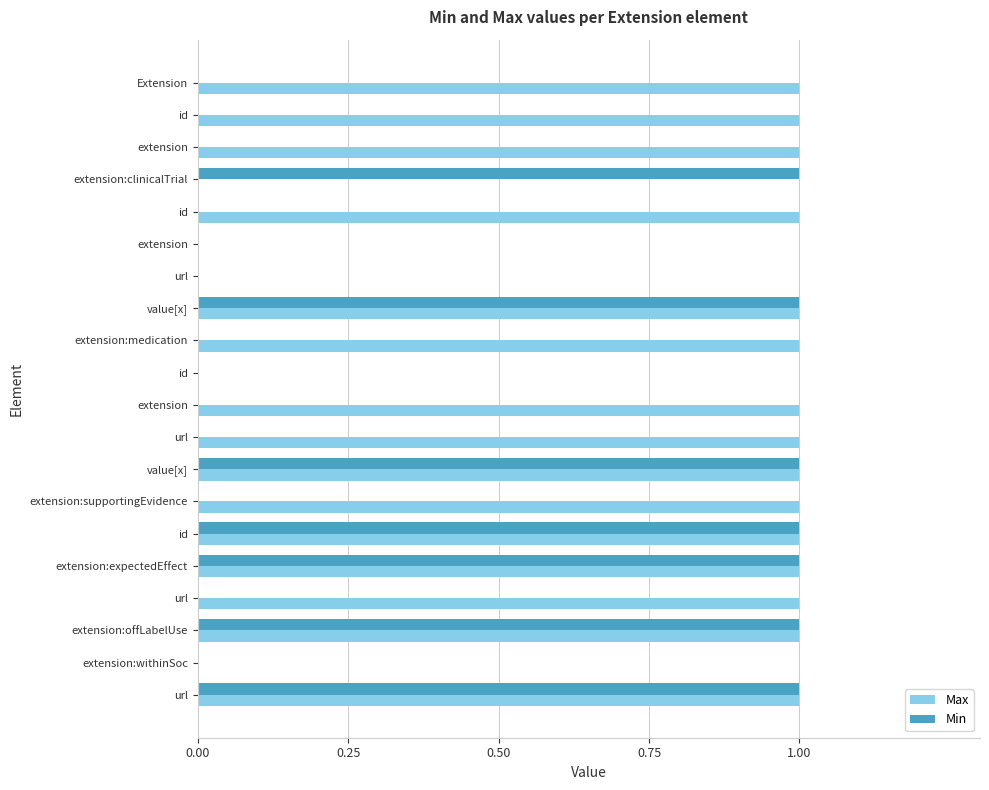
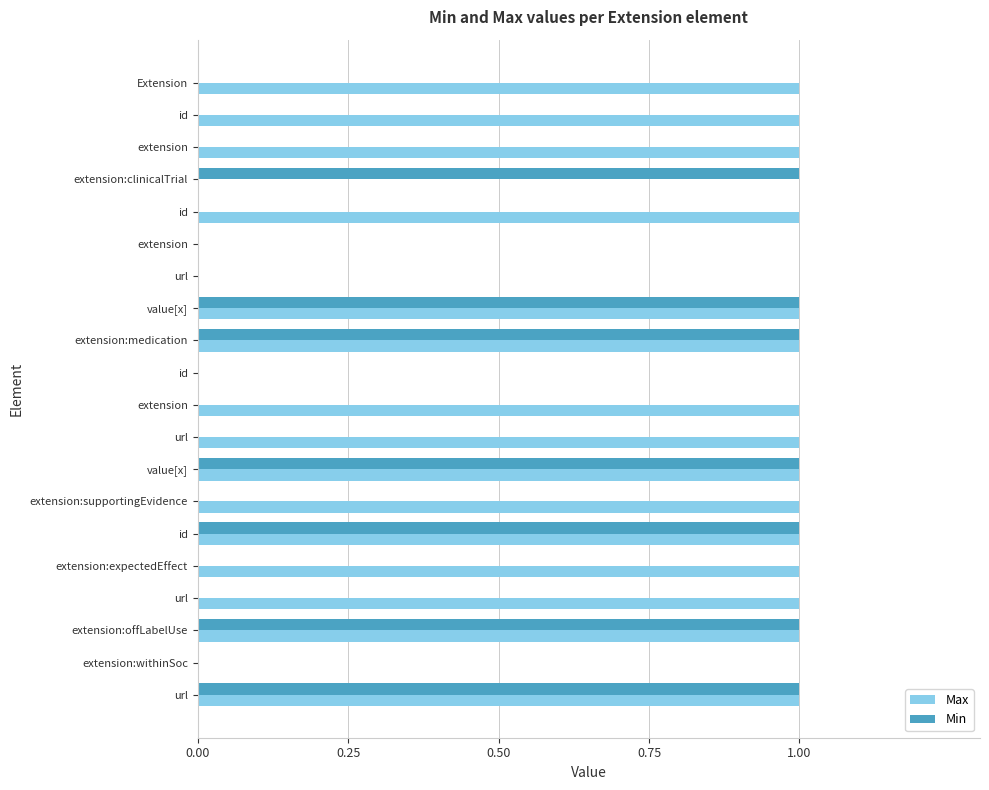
Min, extension:medication: 0 -> 1
Min, extension:expectedEffect: 1 -> 0
